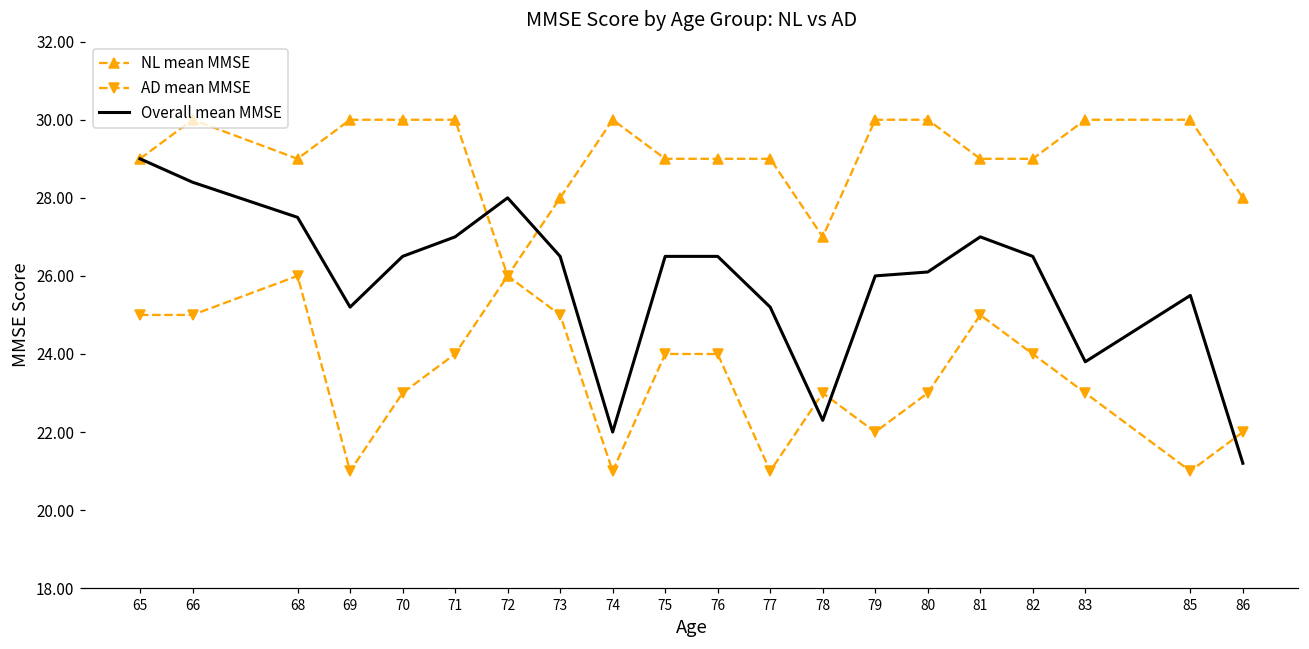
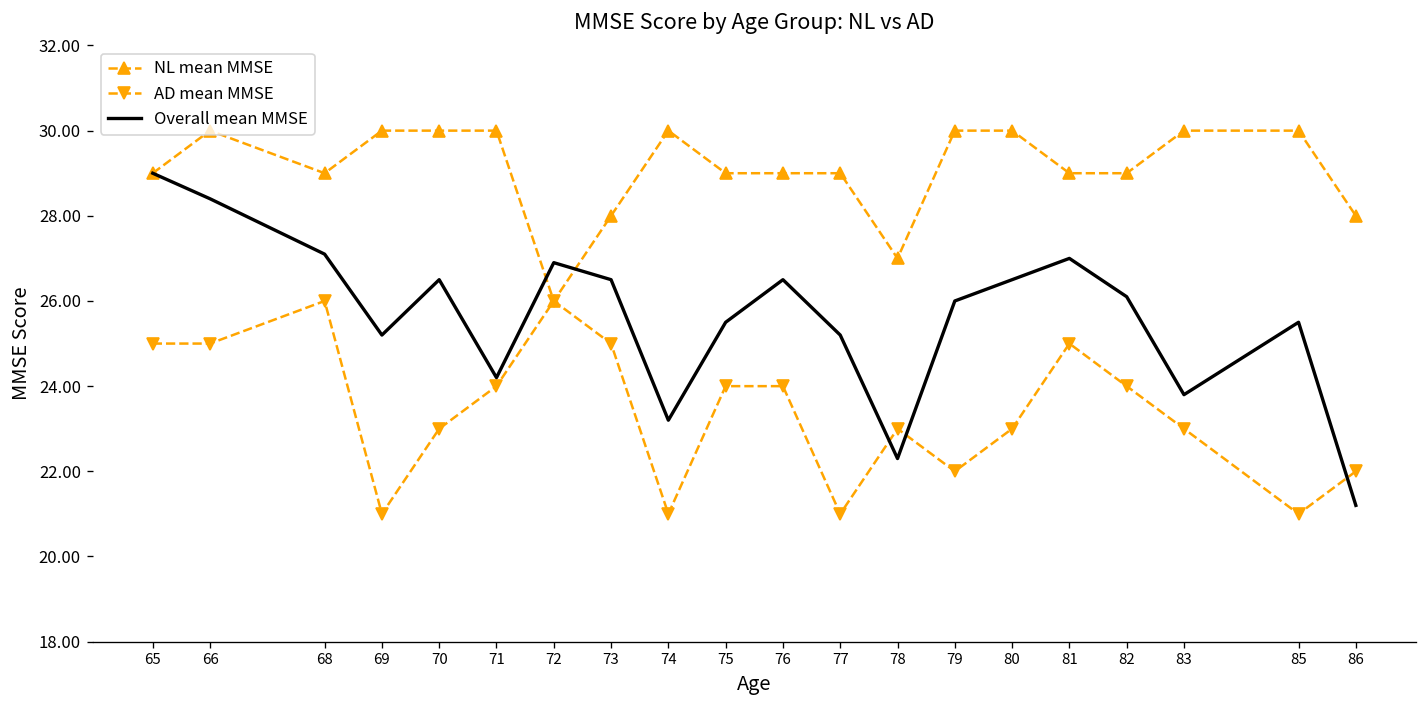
Overall mean MMSE, 68: 27.5 -> 27.1
Overall mean MMSE, 71: 27.0 -> 24.2
Overall mean MMSE, 72: 28.0 -> 26.9
Overall mean MMSE, 74: 22.0 -> 23.2
Overall mean MMSE, 75: 26.5 -> 25.5
Overall mean MMSE, 80: 26.1 -> 26.5
Overall mean MMSE, 82: 26.5 -> 26.1
